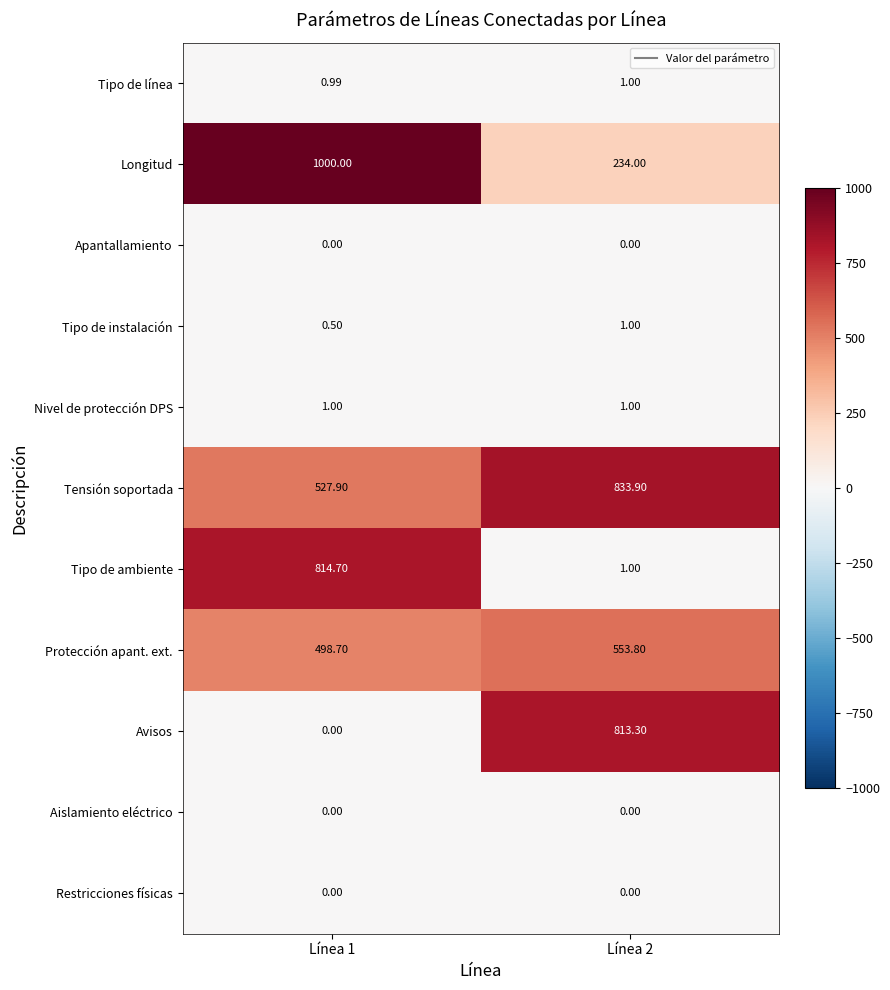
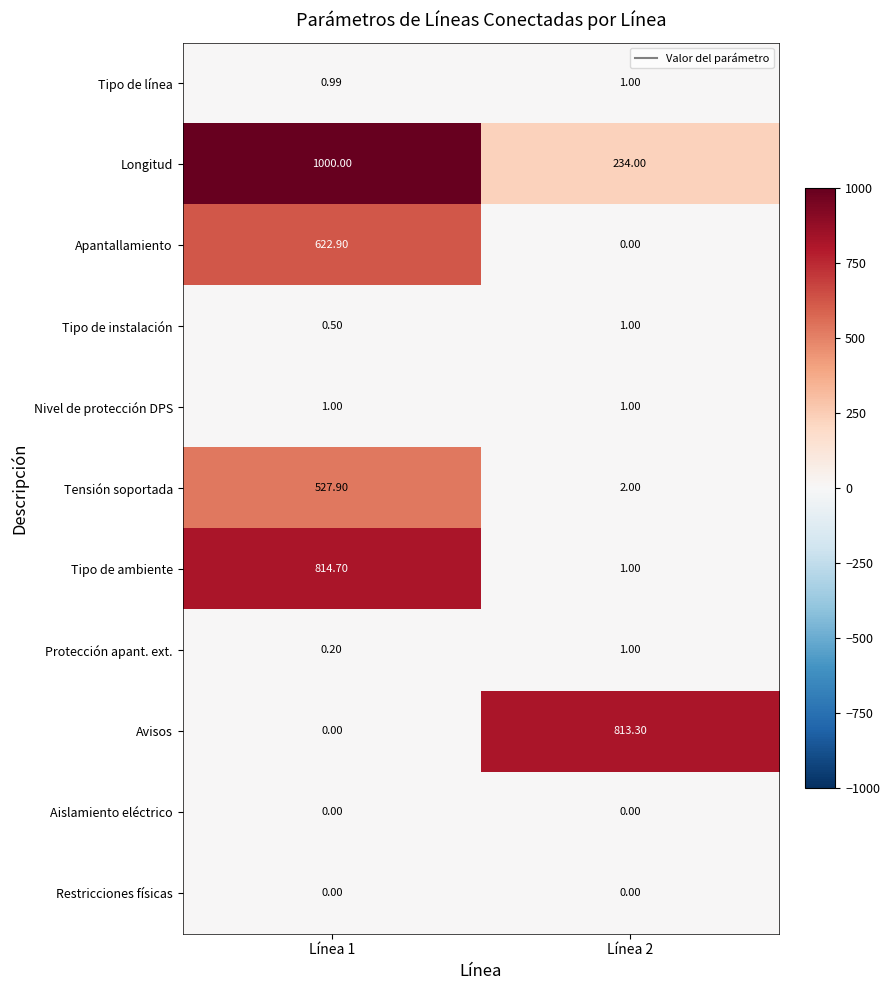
Apantallamiento, Línea 1: 0.00 -> 622.90
Tensión soportada, Línea 2: 833.90 -> 2.00
Protección apant. ext., Línea 1: 498.70 -> 0.20
Protección apant. ext., Línea 2: 553.80 -> 1.00
